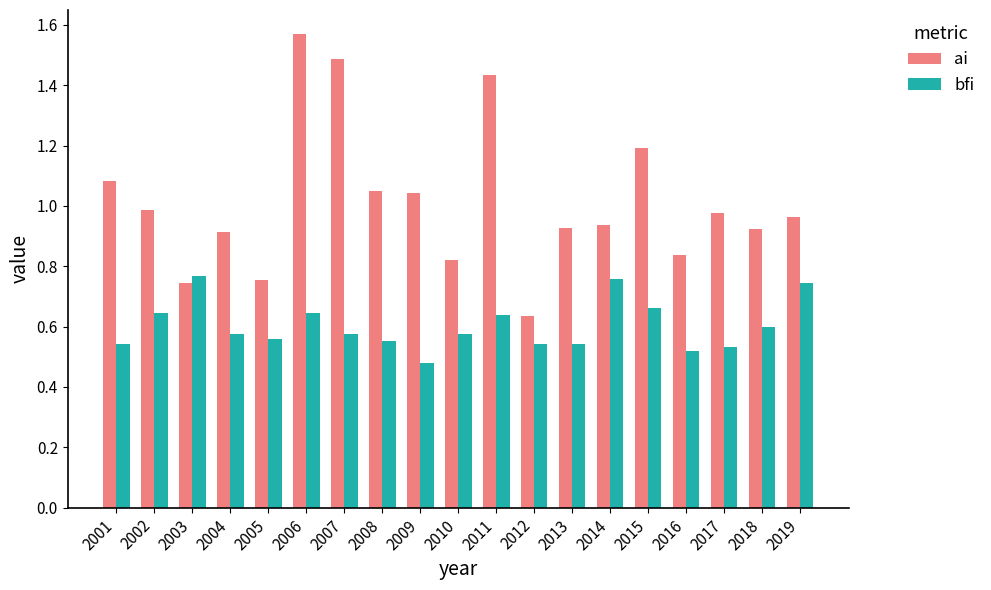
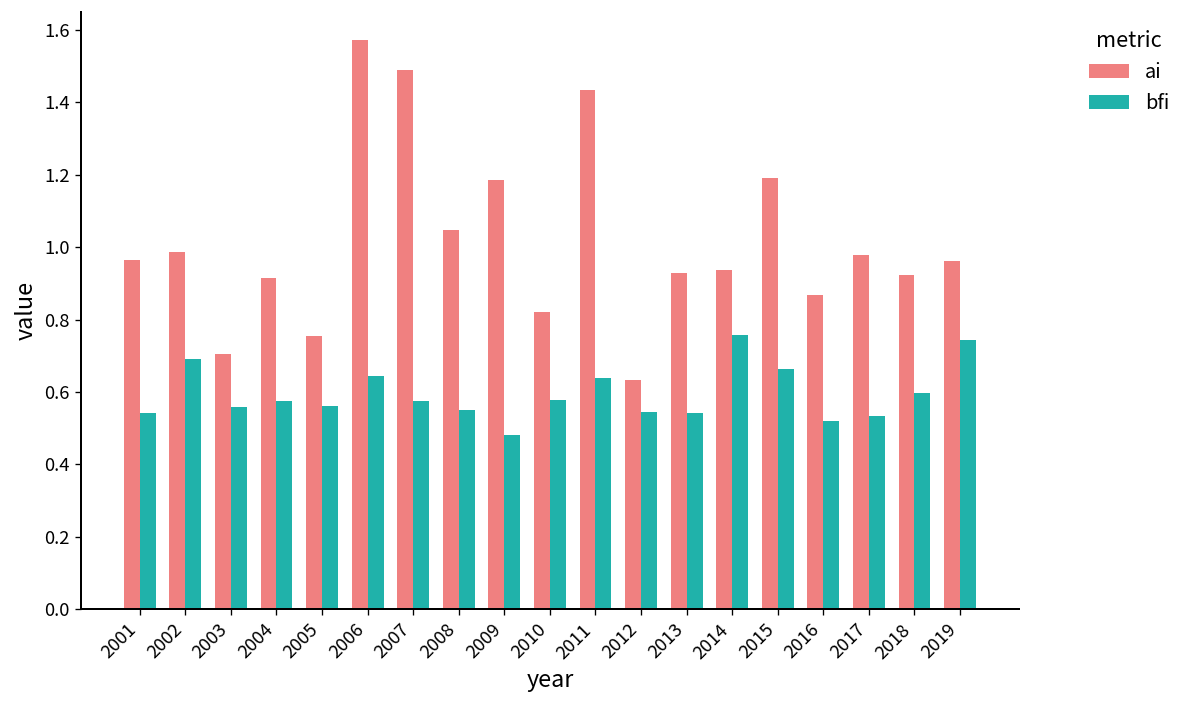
ai, 2001: 1.08 -> 0.96
bfi, 2002: 0.64 -> 0.69
ai, 2003: 0.75 -> 0.71
bfi, 2003: 0.77 -> 0.56
ai, 2009: 1.04 -> 1.18
ai, 2016: 0.84 -> 0.87
